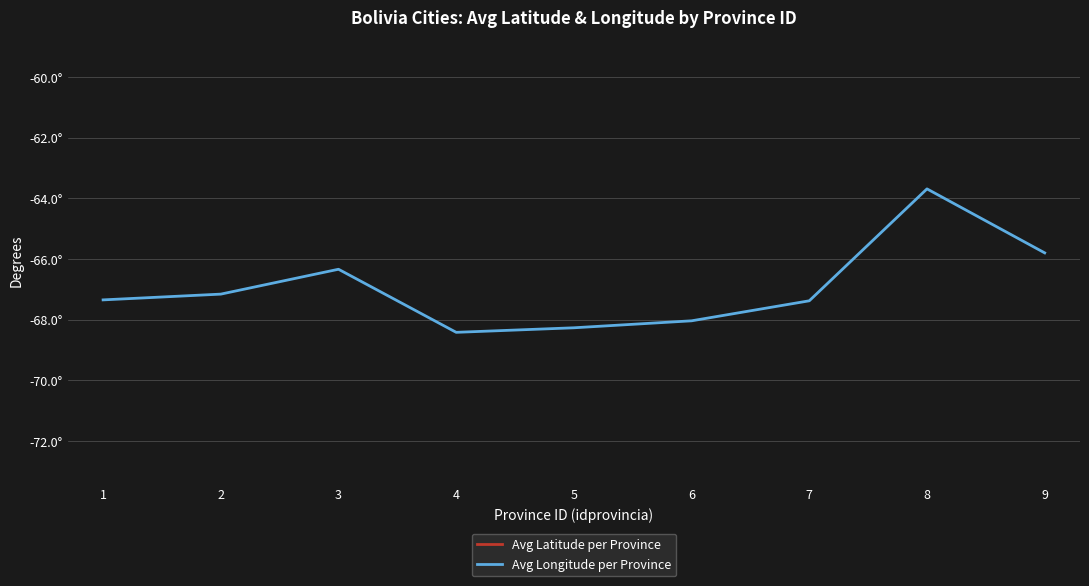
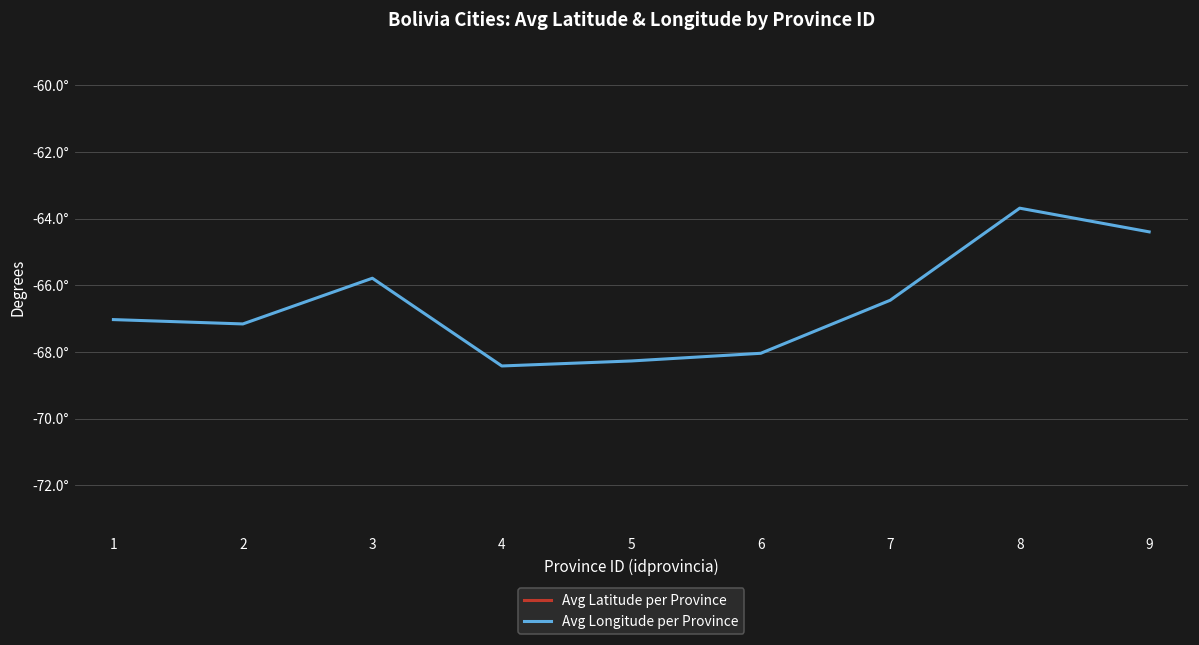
Avg Longitude per Province, 1: -67.4° -> -67.0°
Avg Longitude per Province, 3: -66.3° -> -65.8°
Avg Longitude per Province, 7: -67.4° -> -66.5°
Avg Longitude per Province, 9: -65.8° -> -64.4°
